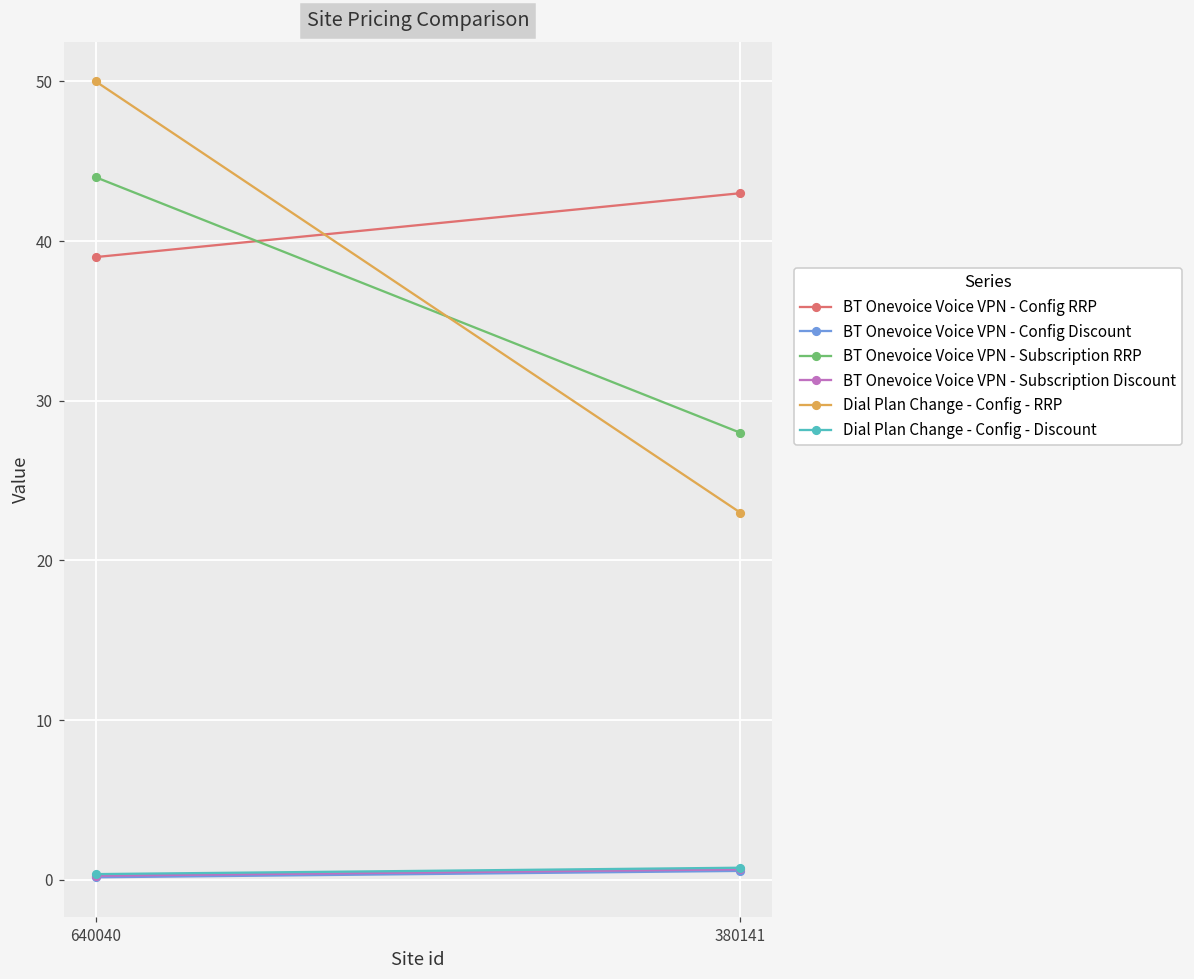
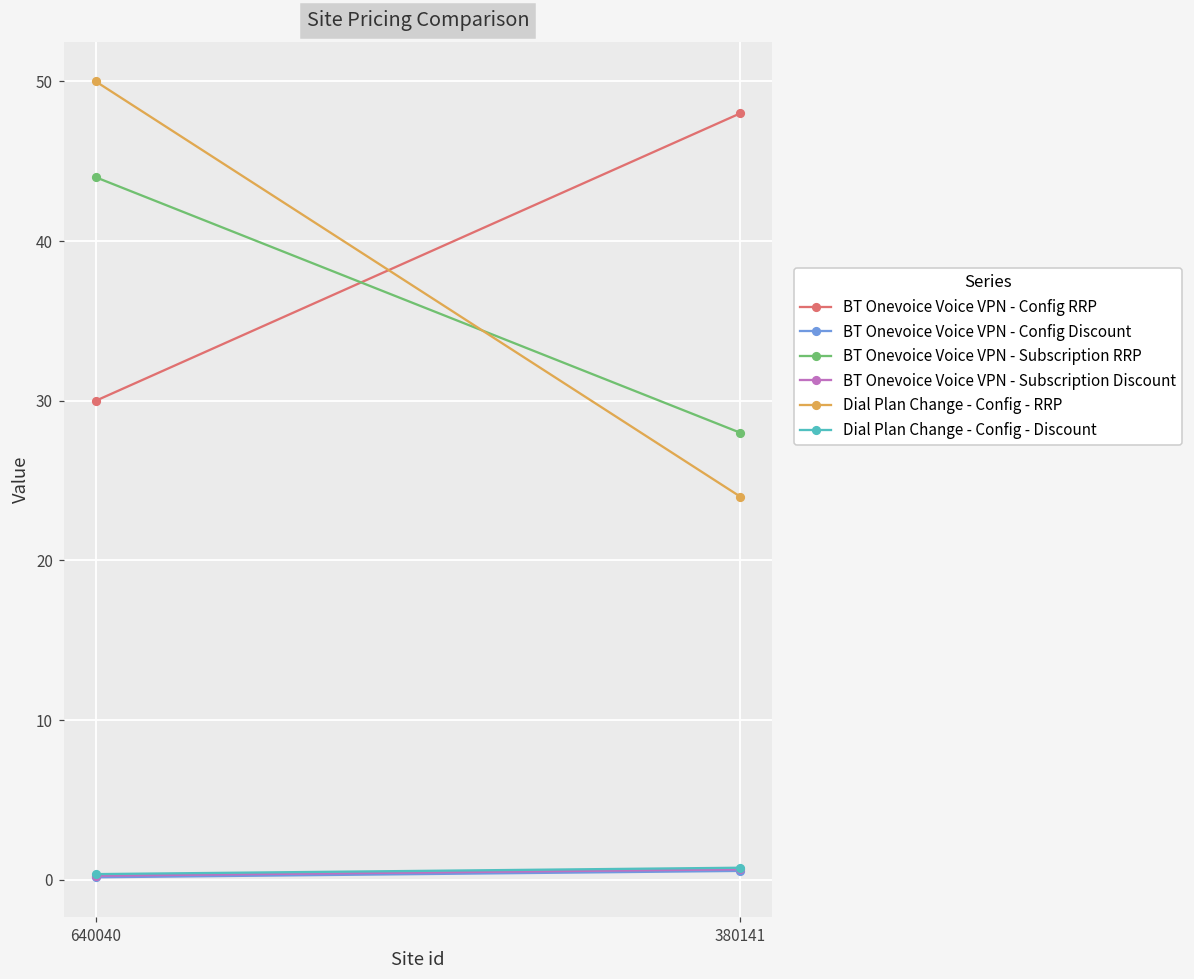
BT Onevoice Voice VPN - Config RRP, 640040: 39 -> 30
BT Onevoice Voice VPN - Config RRP, 380141: 43 -> 48
Dial Plan Change - Config - RRP, 380141: 23 -> 24
